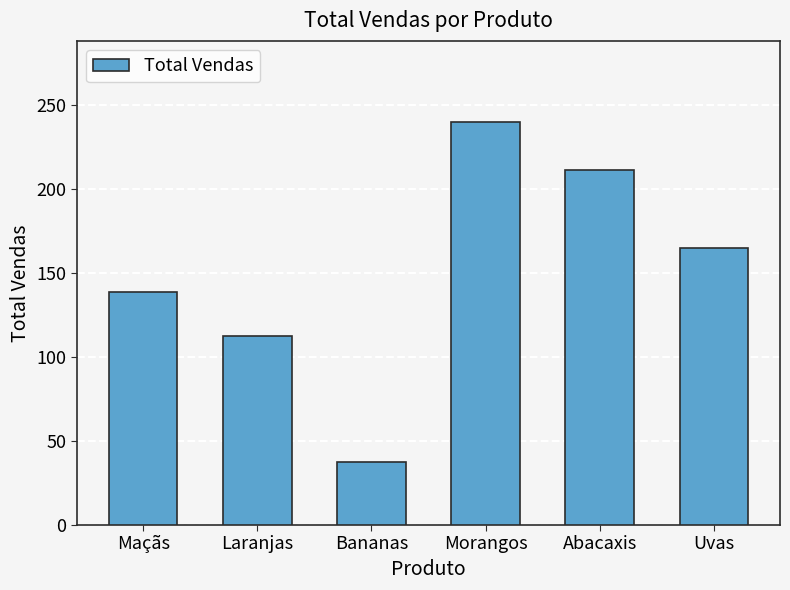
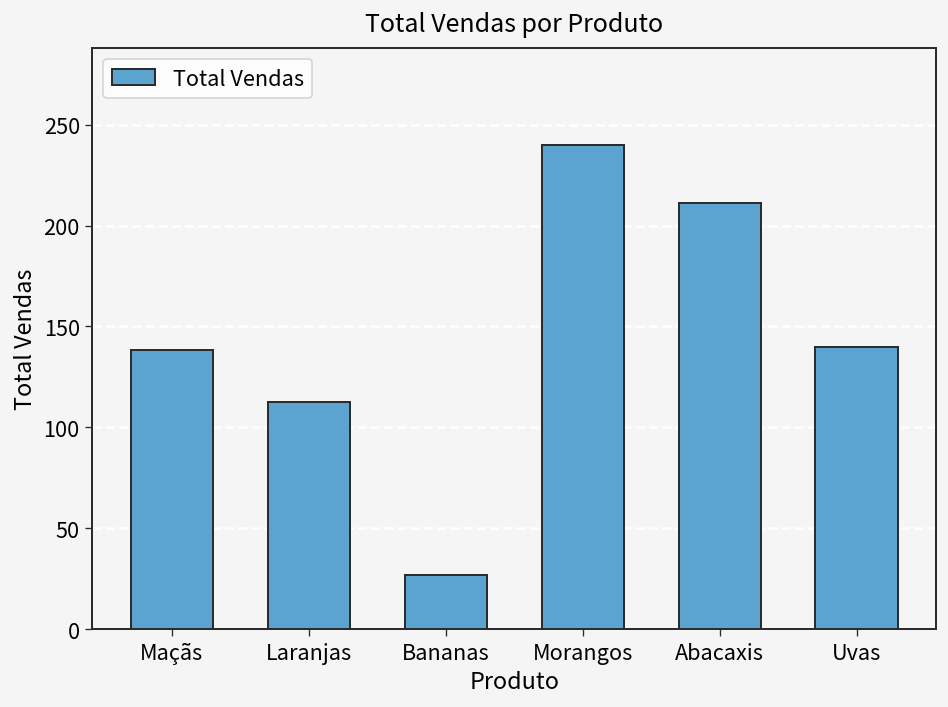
Bananas: 38 -> 27
Uvas: 165 -> 140
